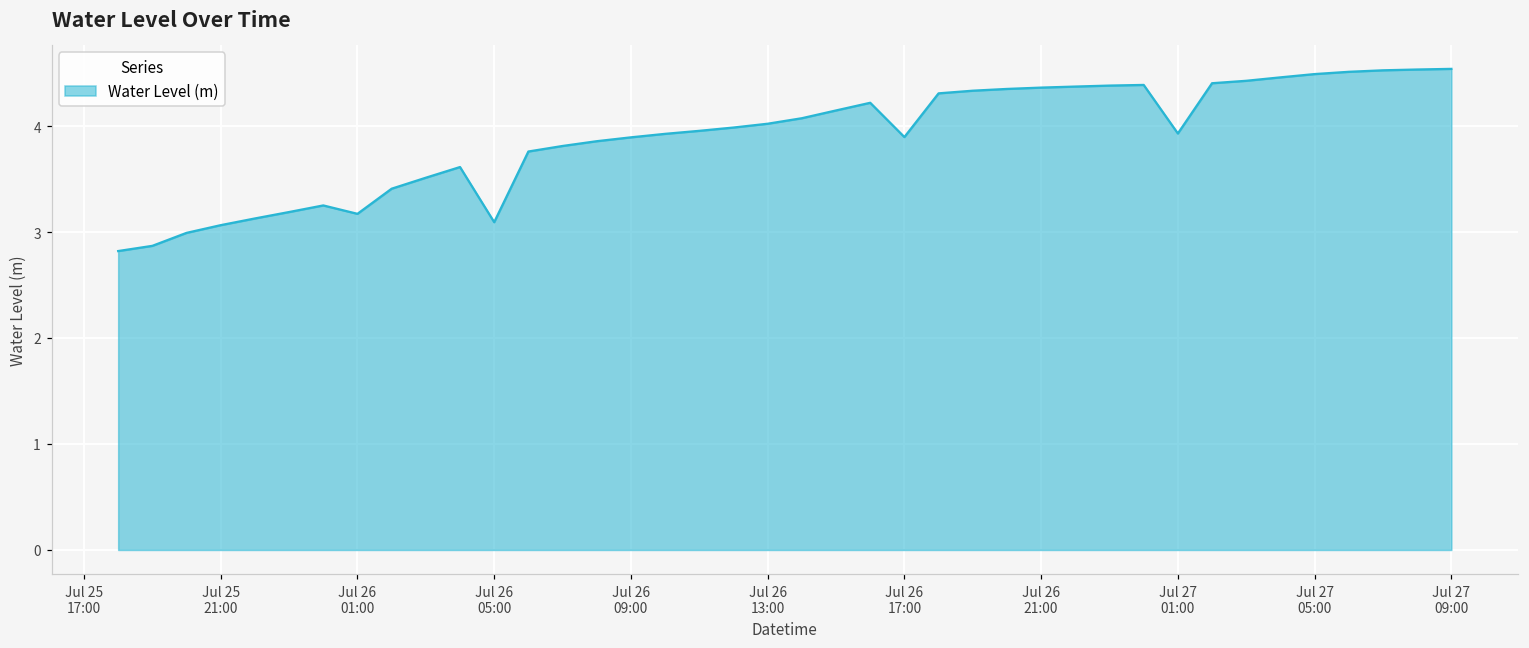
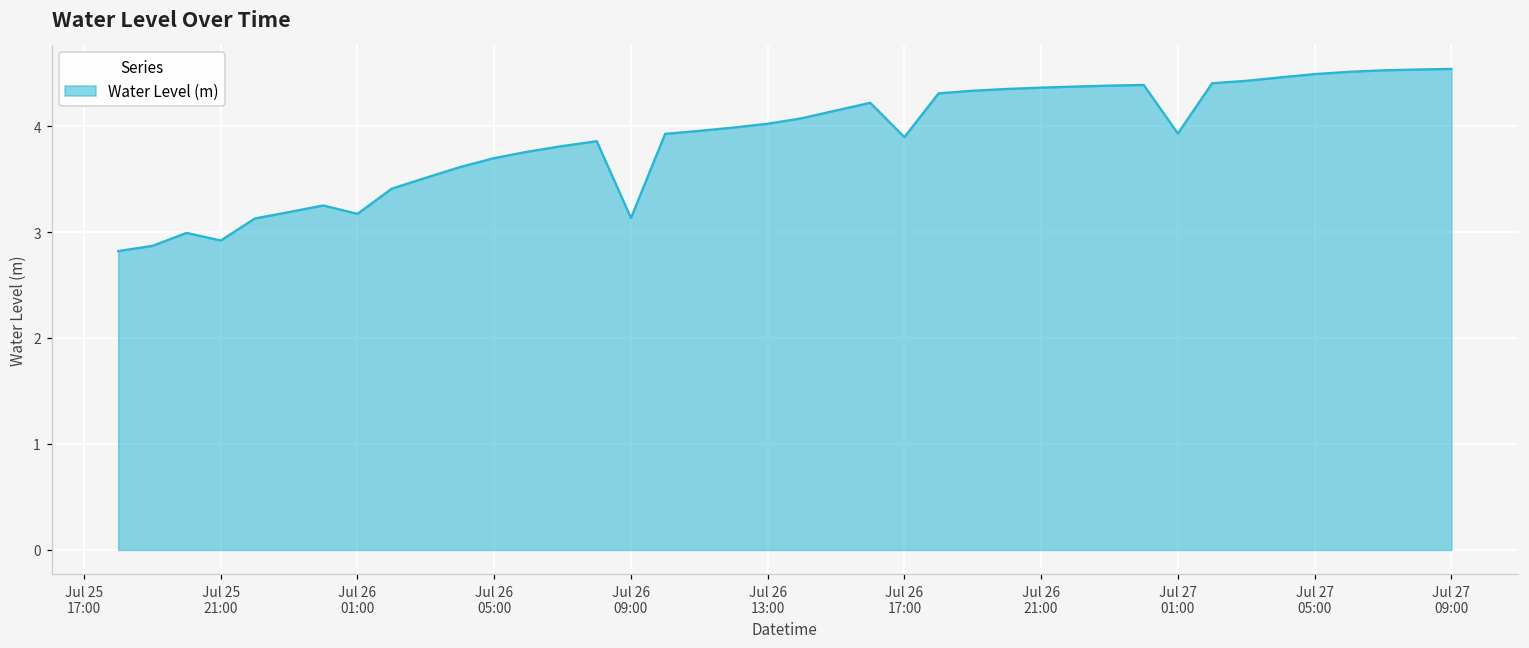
Jul 25 21:00: 3.1 -> 2.9
Jul 26 05:00: 3.1 -> 3.7
Jul 26 09:00: 3.9 -> 3.1
